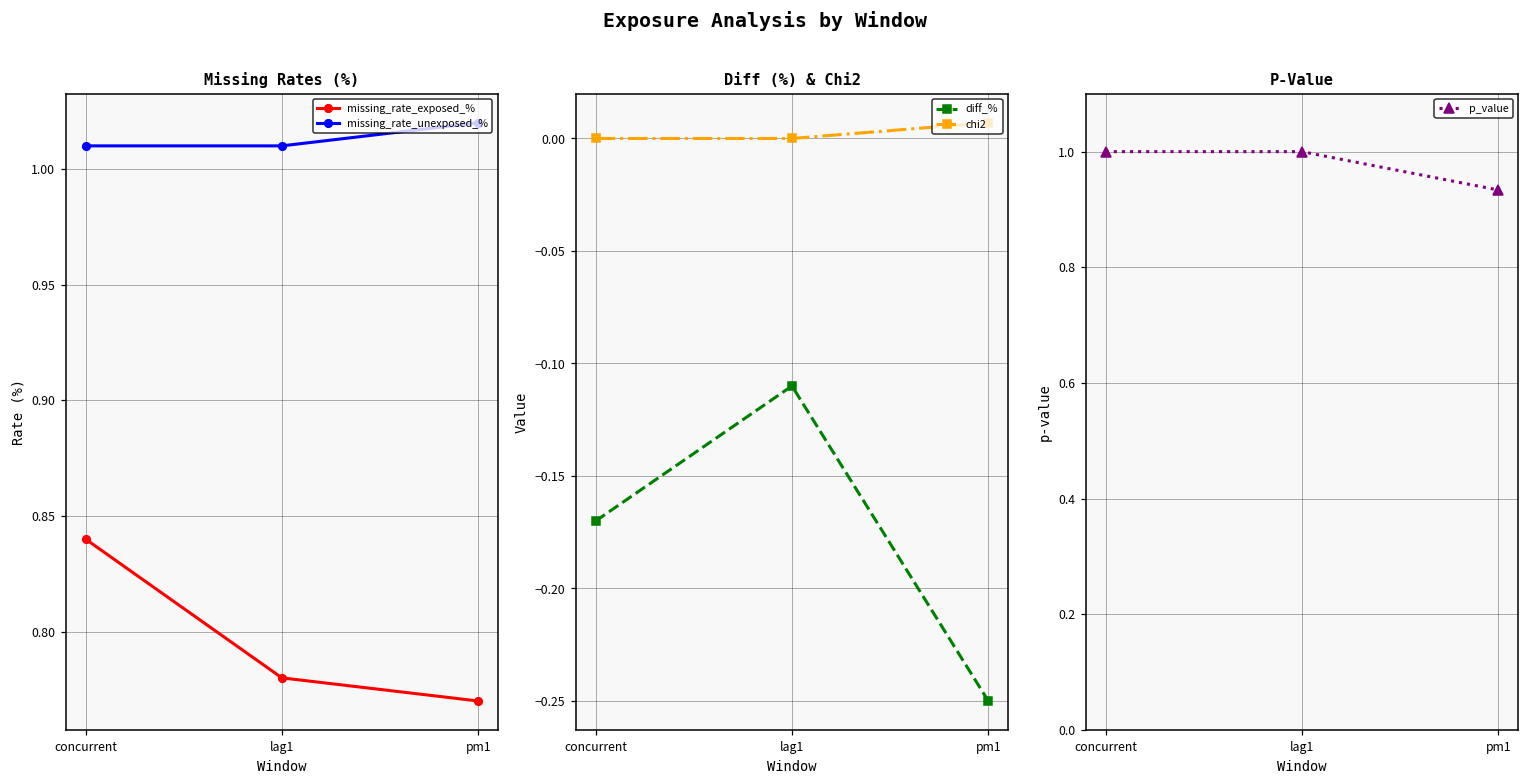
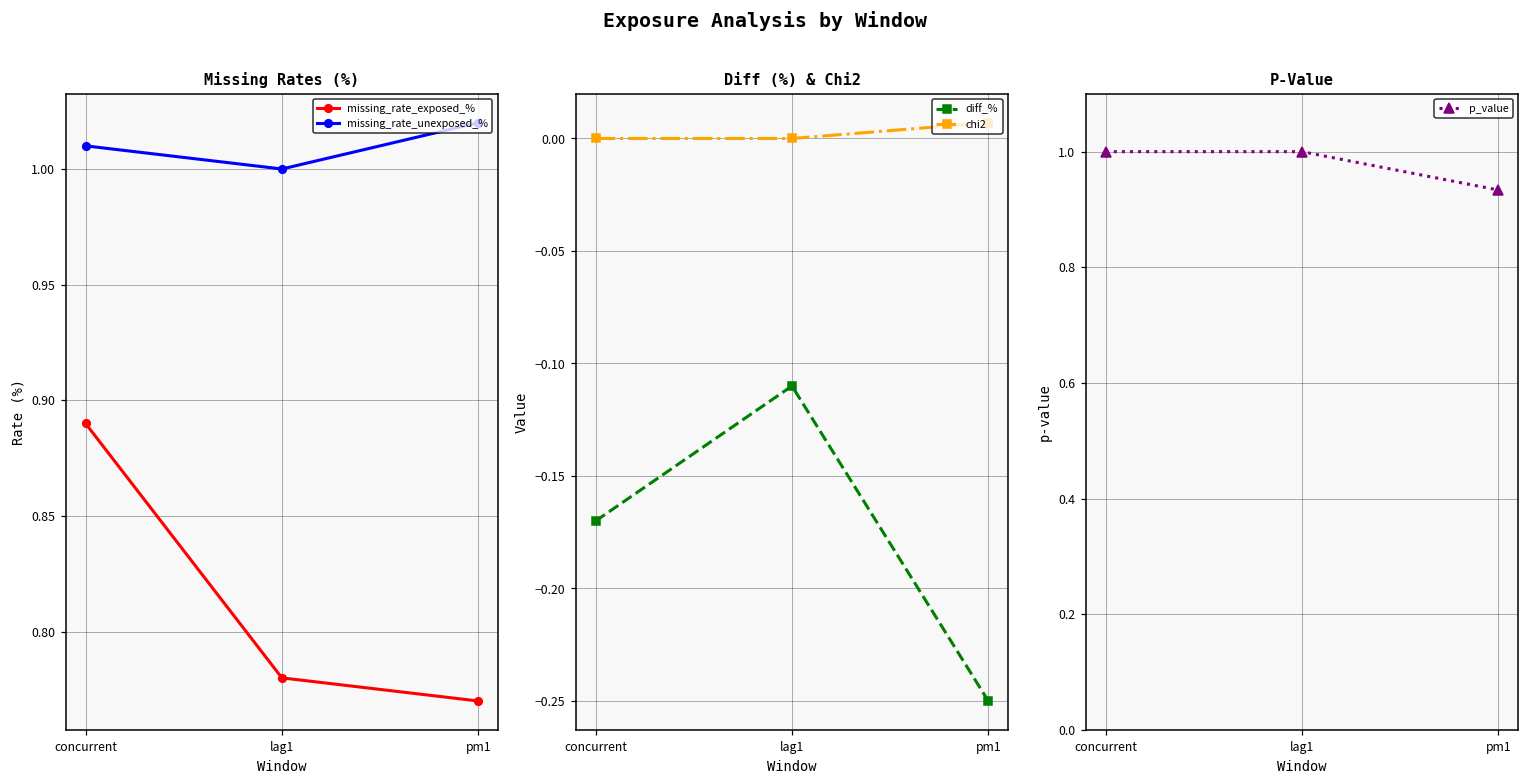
Missing Rates (%), missing_rate_exposed_%, concurrent: 0.84 -> 0.89
Missing Rates (%), missing_rate_unexposed_%, lag1: 1.01 -> 1.00
